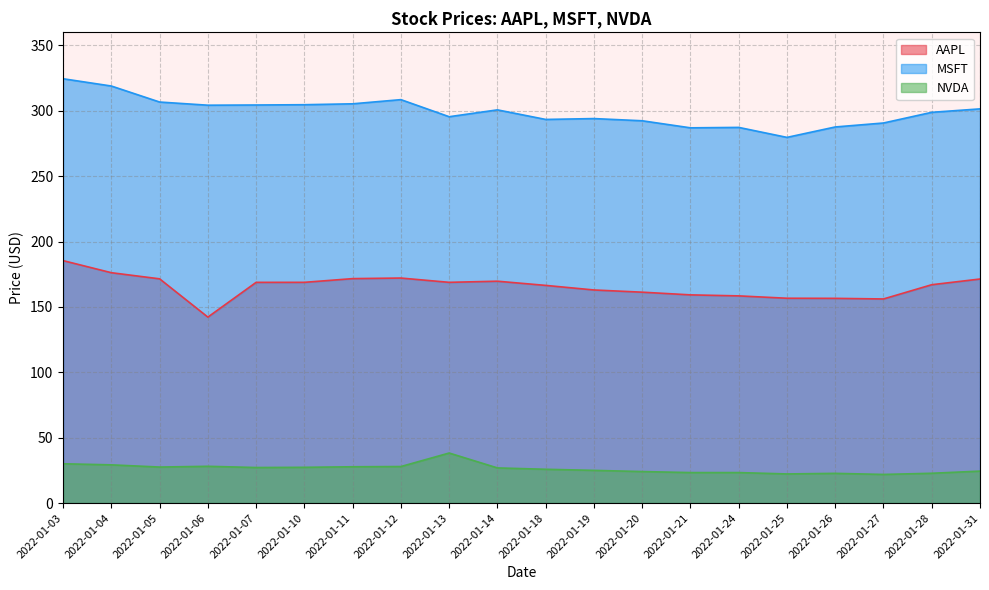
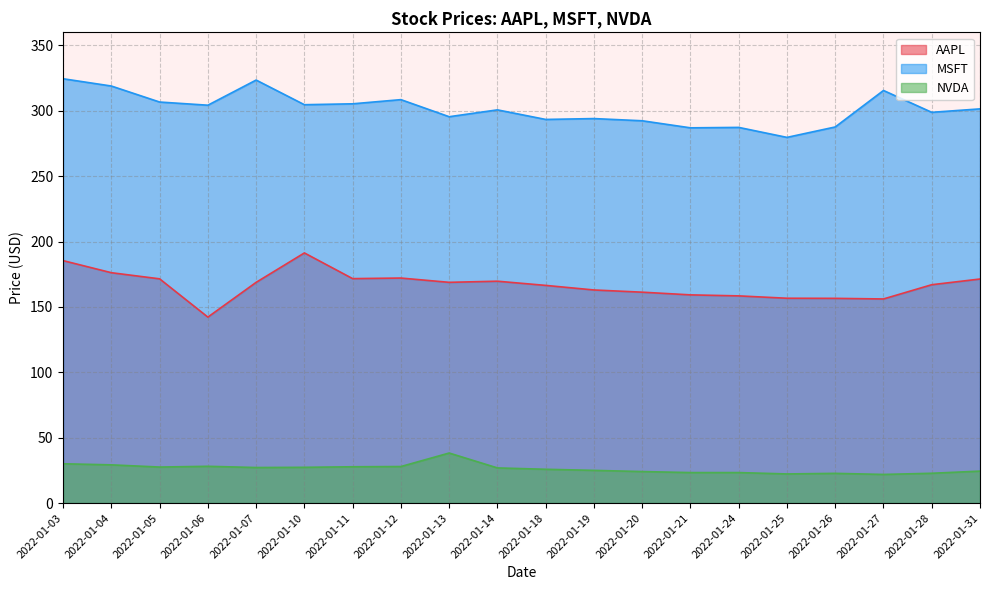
MSFT, 2022-01-07: 304 -> 324
AAPL, 2022-01-10: 169 -> 191
MSFT, 2022-01-27: 291 -> 316
